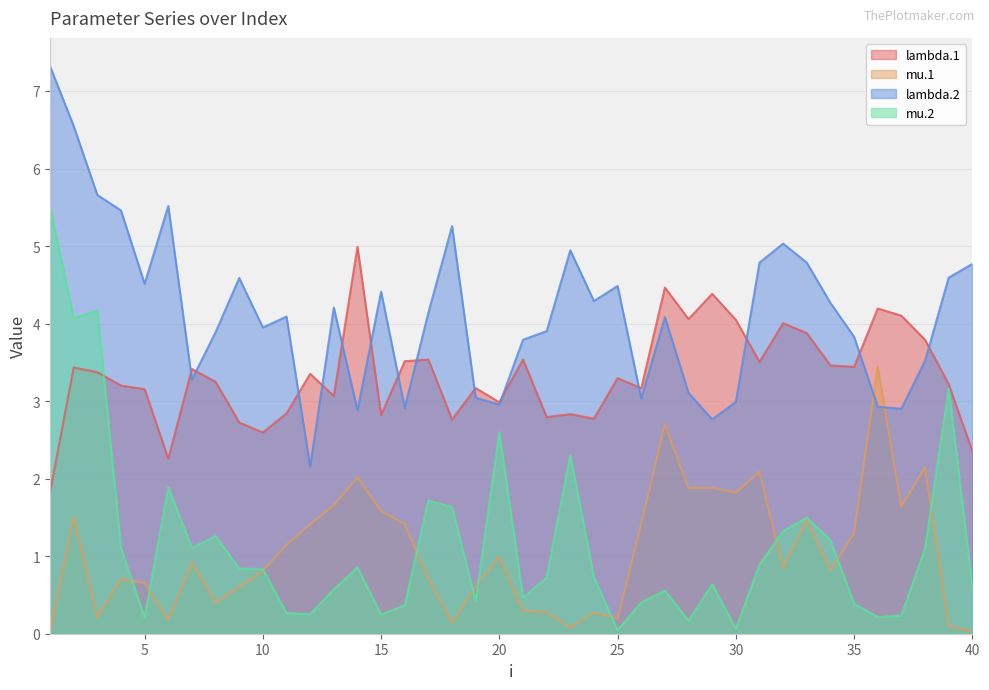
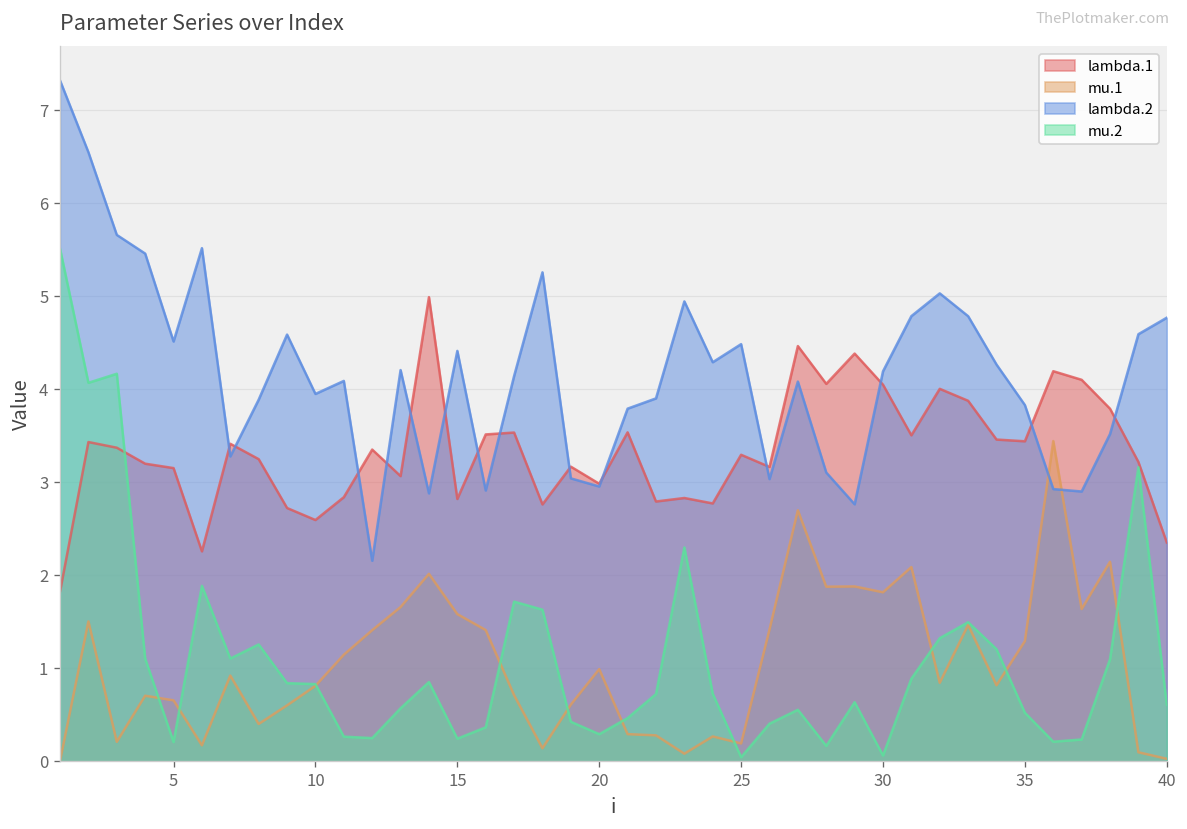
mu.2, 20: 2.6 -> 0.3
lambda.2, 30: 3.0 -> 4.2
mu.2, 35: 0.4 -> 0.5
